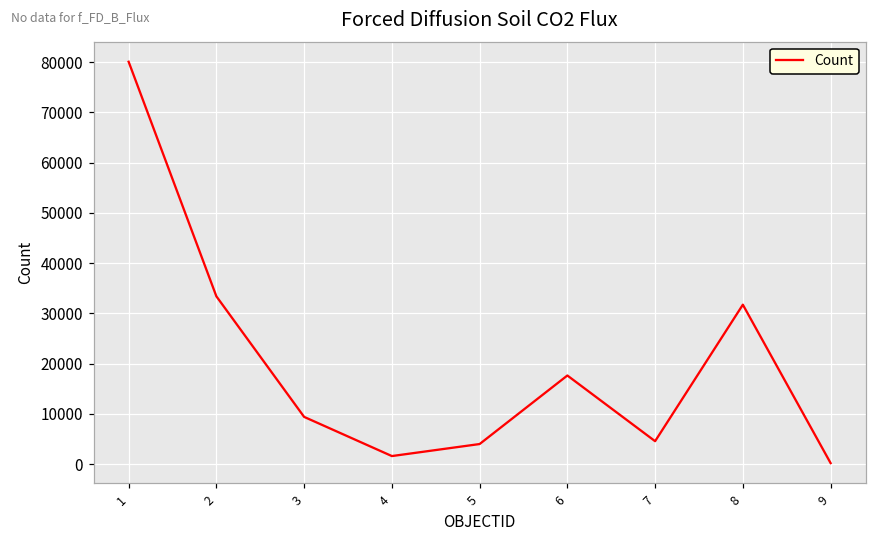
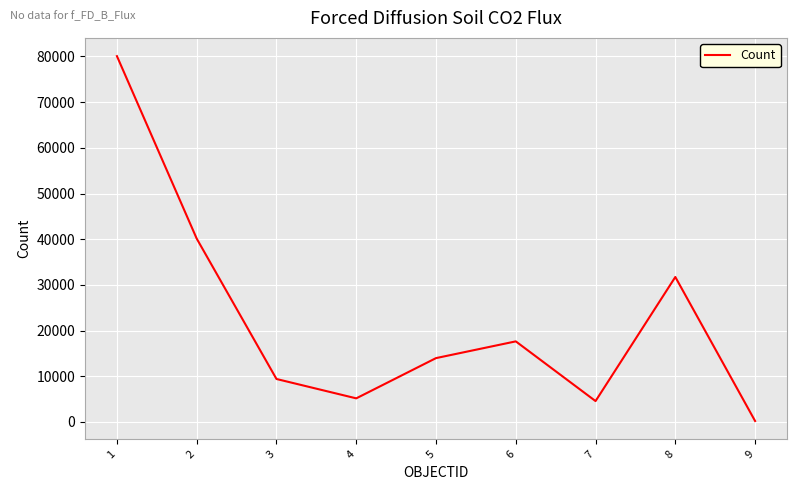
2: 33000 -> 40000
4: 2000 -> 5000
5: 4000 -> 14000
